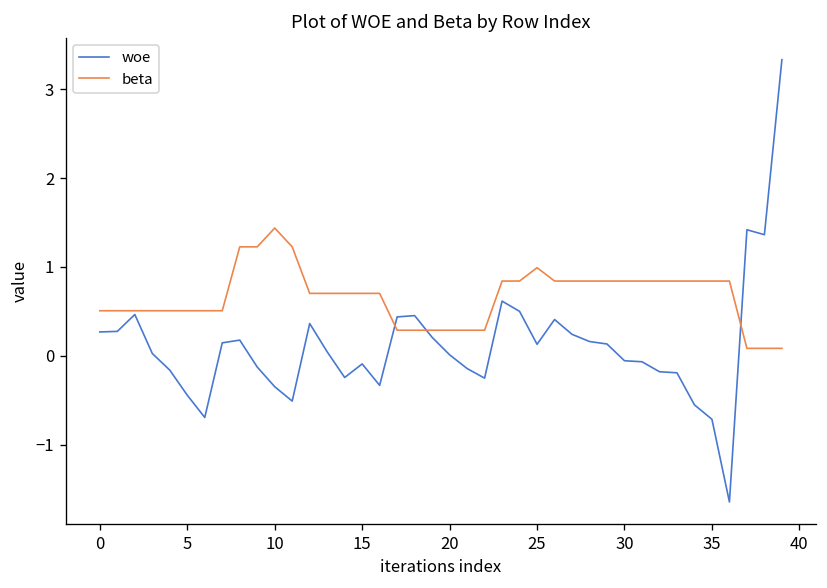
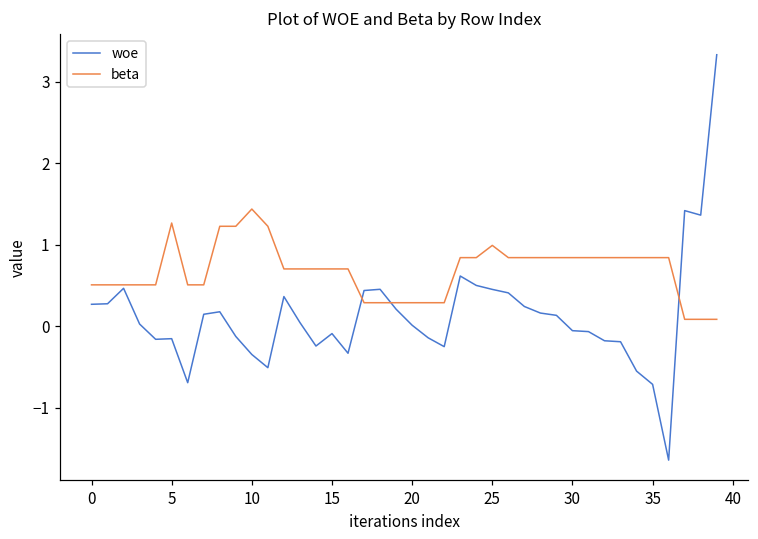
woe, 5: -0.4 -> -0.2
beta, 5: 0.5 -> 1.3
woe, 25: 0.1 -> 0.5
